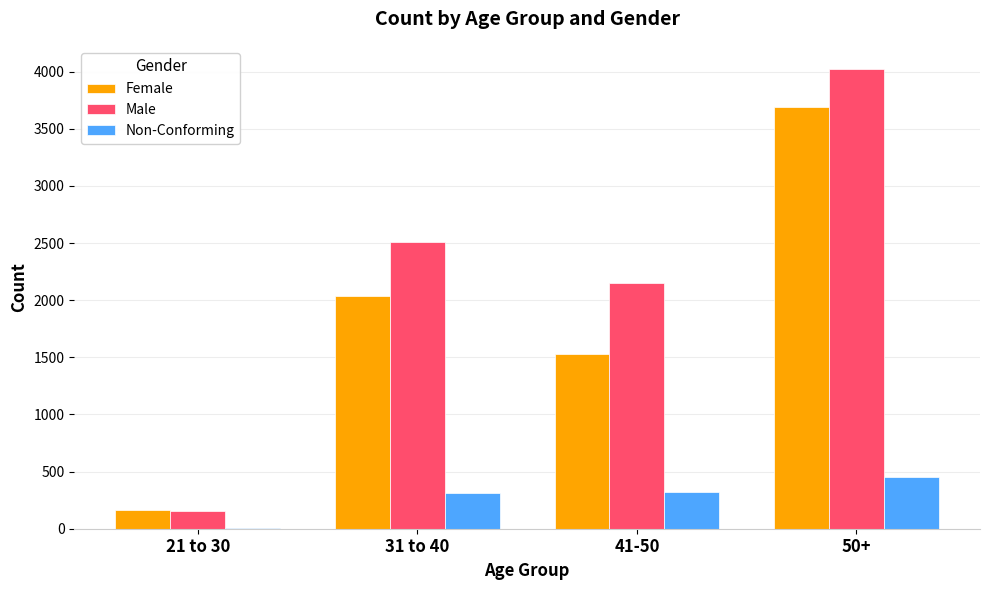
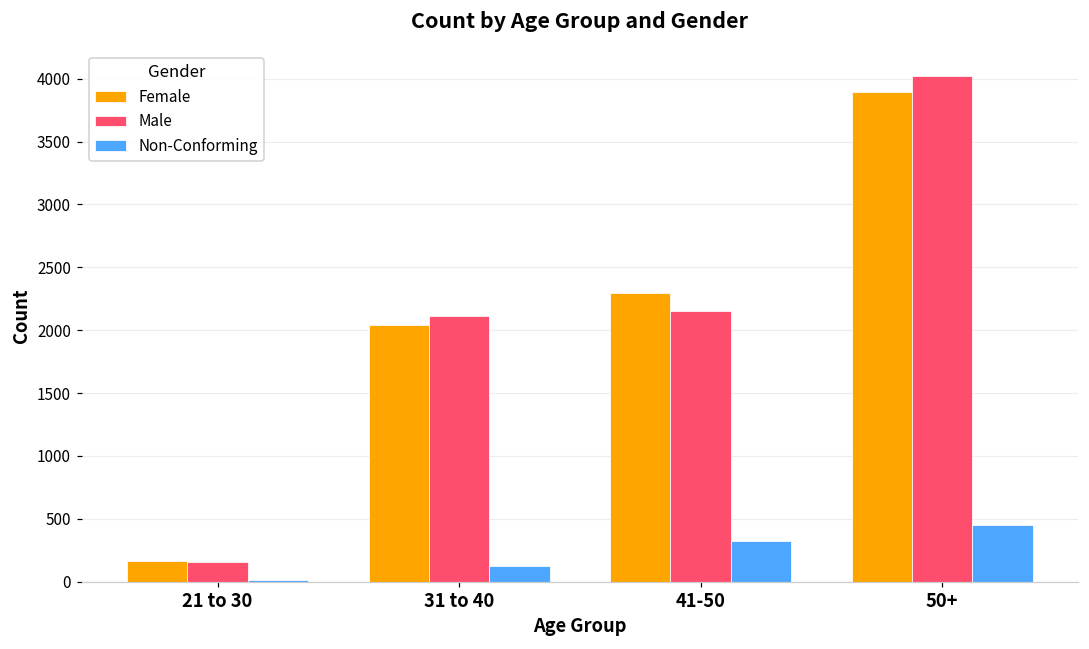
Male, 31 to 40: 2510 -> 2120
Non-Conforming, 31 to 40: 310 -> 120
Female, 41-50: 1530 -> 2300
Female, 50+: 3690 -> 3900
